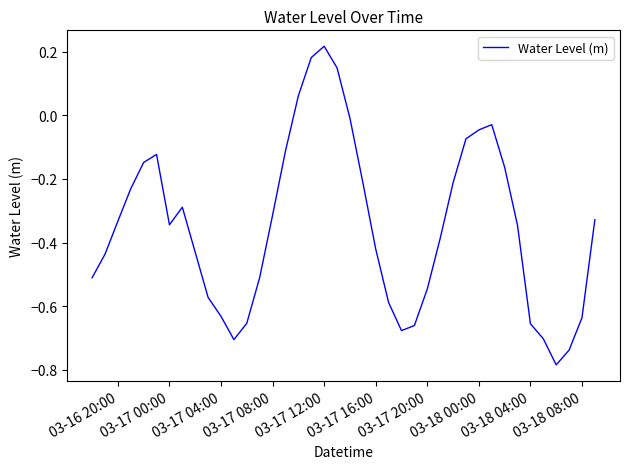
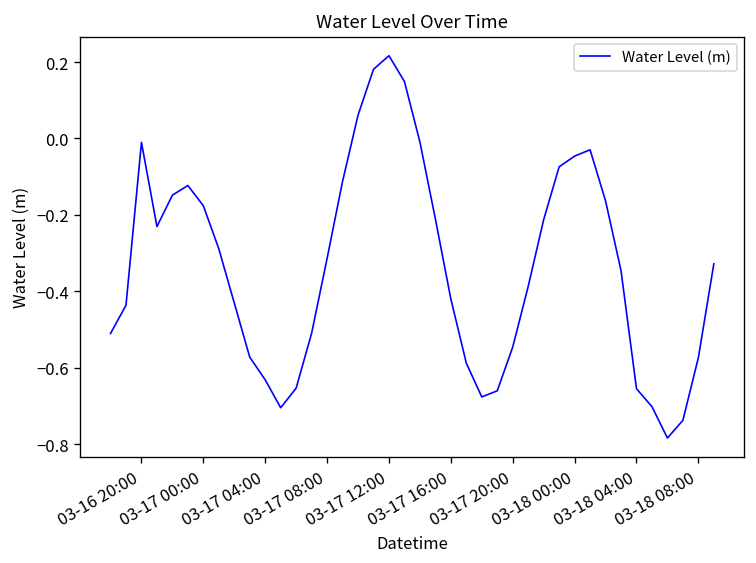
03-16 20:00: -0.33 -> -0.01
03-17 00:00: -0.34 -> -0.18
03-18 08:00: -0.64 -> -0.57
